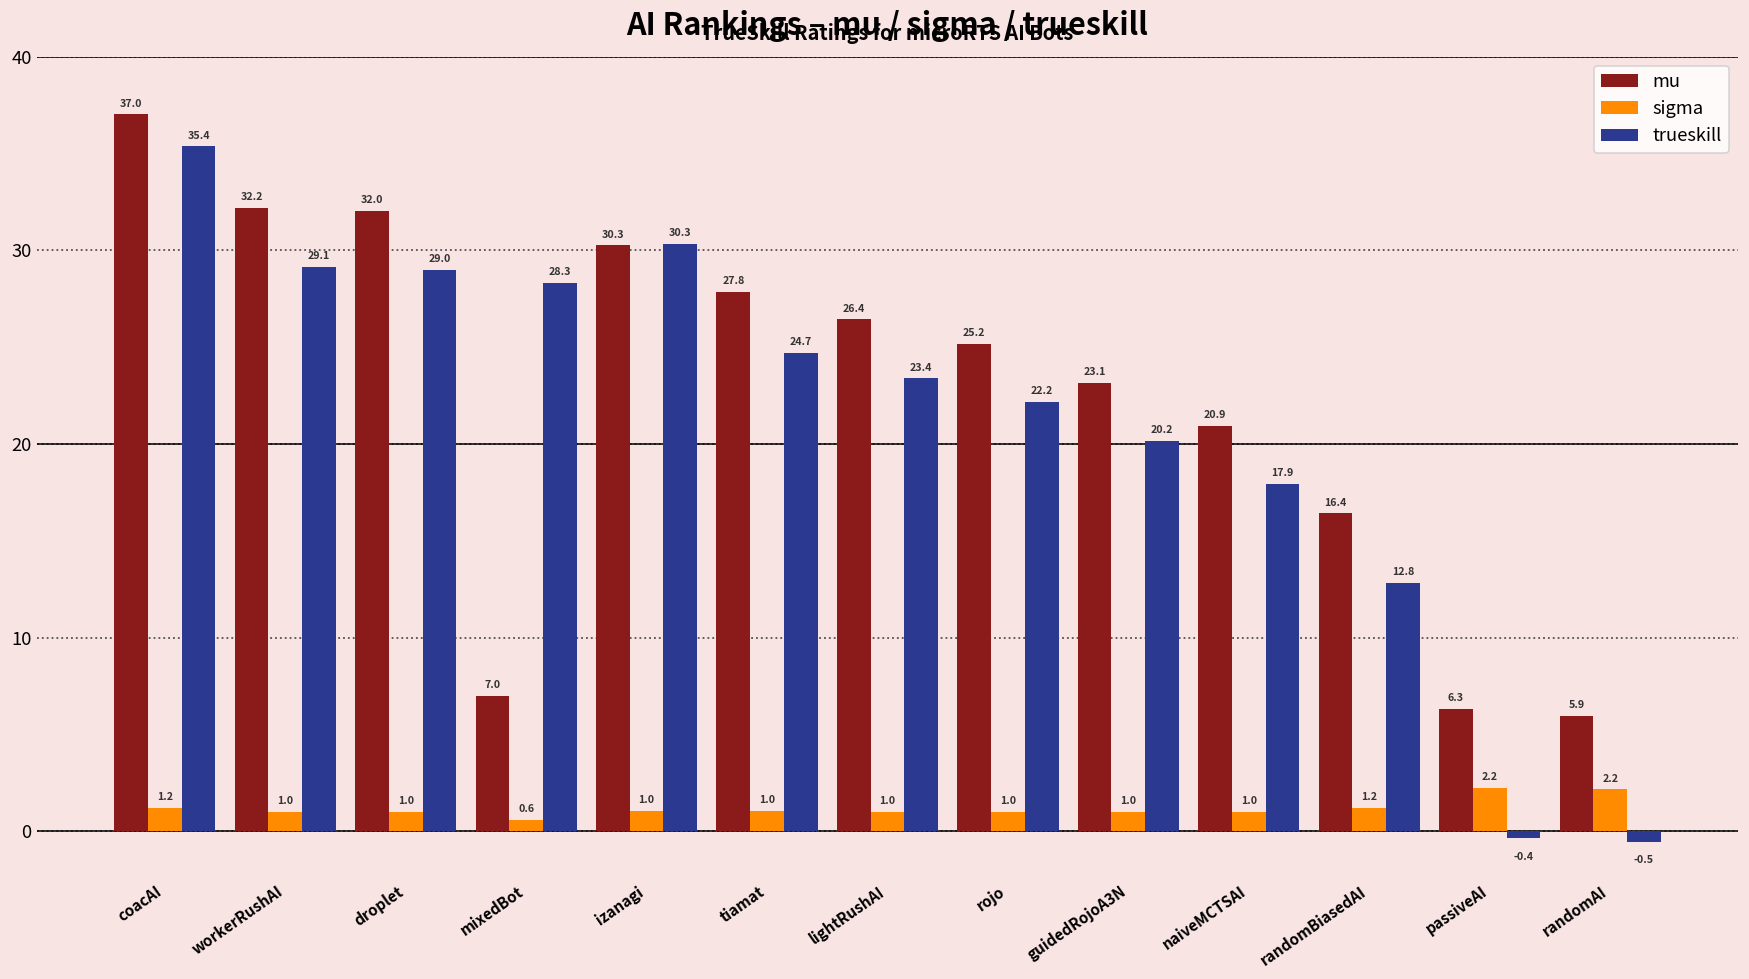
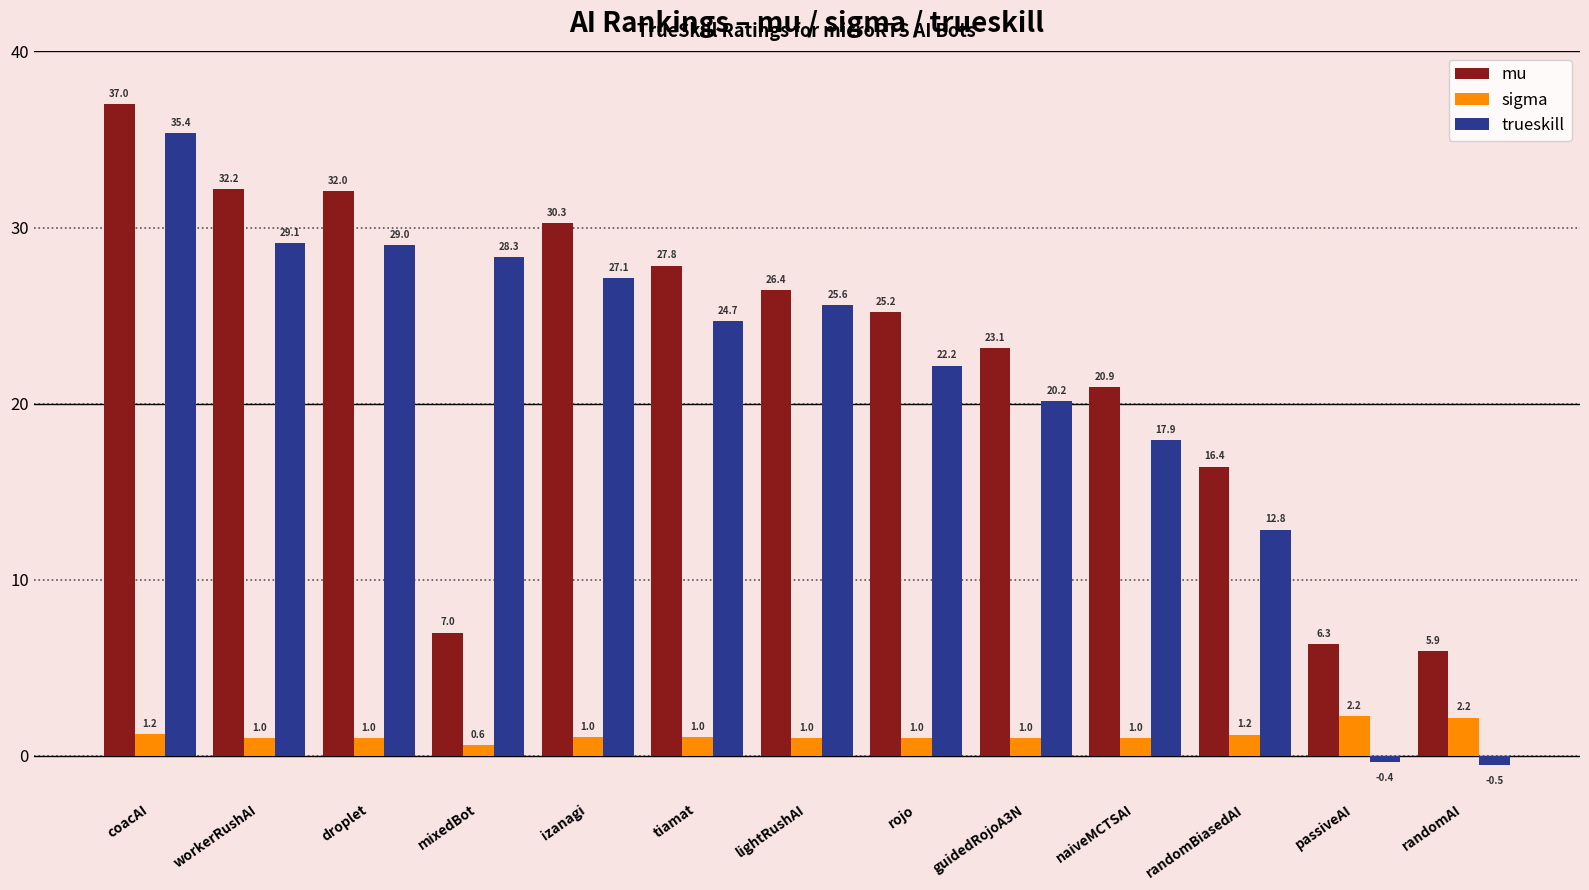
trueskill, izanagi: 30.3 -> 27.1
trueskill, lightRushAI: 23.4 -> 25.6
